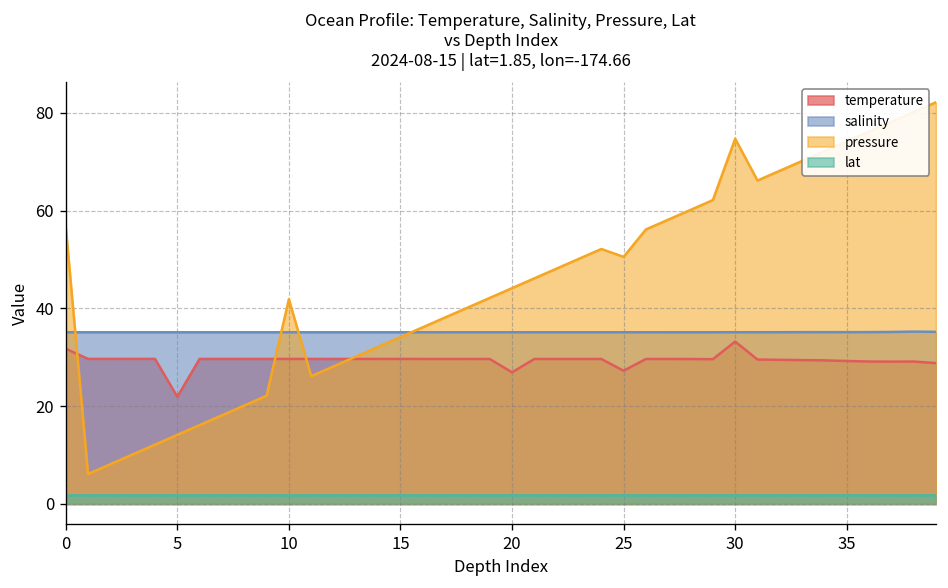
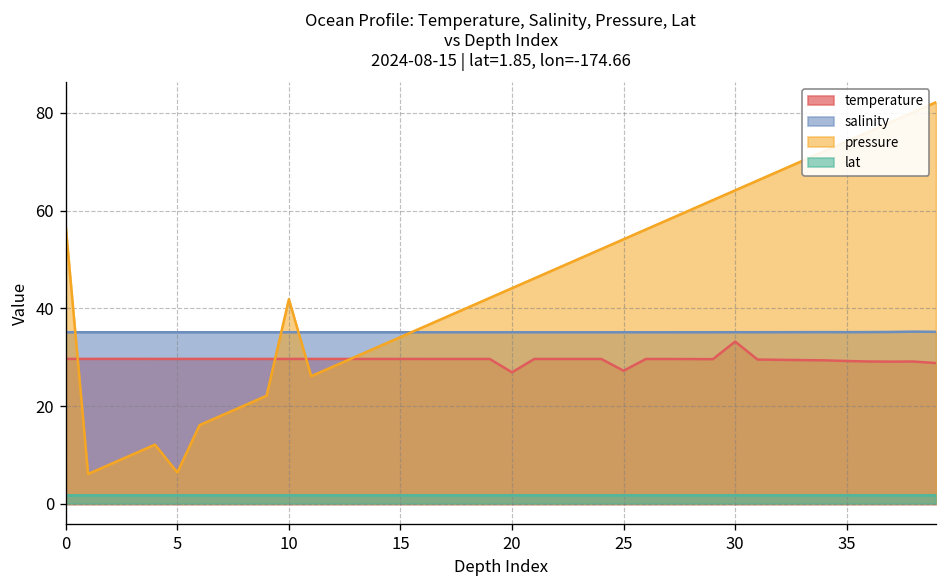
temperature, 0: 32 -> 30
temperature, 5: 22 -> 30
pressure, 5: 14 -> 6
pressure, 25: 51 -> 54
pressure, 30: 75 -> 64
